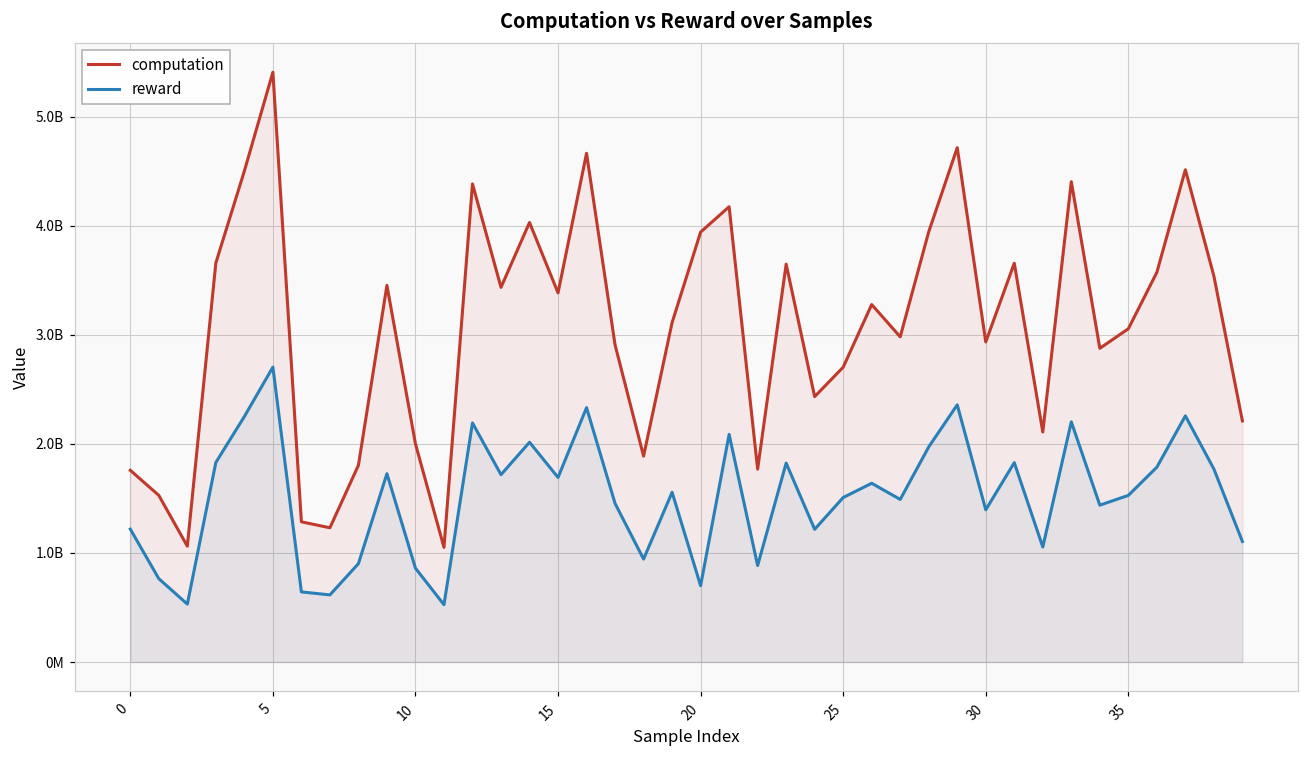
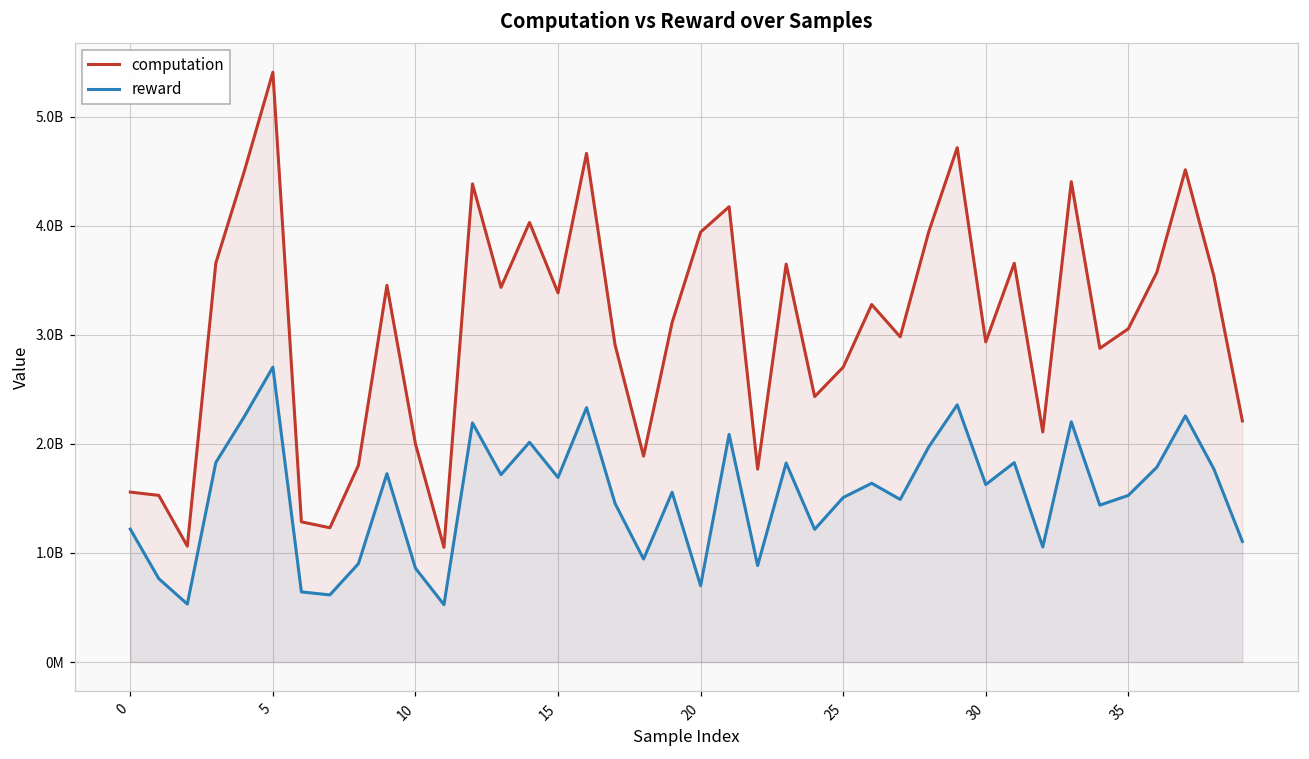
computation, 0: 1800000000 -> 1600000000
reward, 30: 1400000000 -> 1600000000
